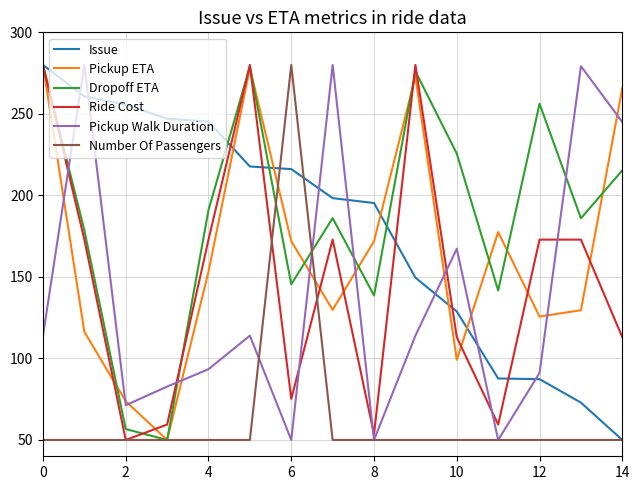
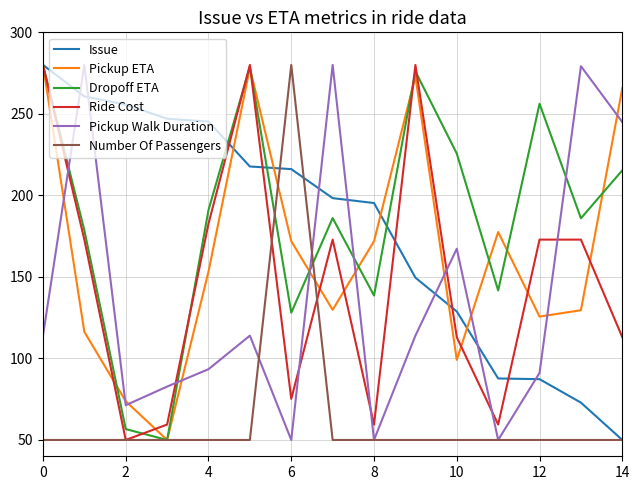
Ride Cost, 4: 173 -> 183
Dropoff ETA, 6: 145 -> 128
Ride Cost, 8: 53 -> 59
